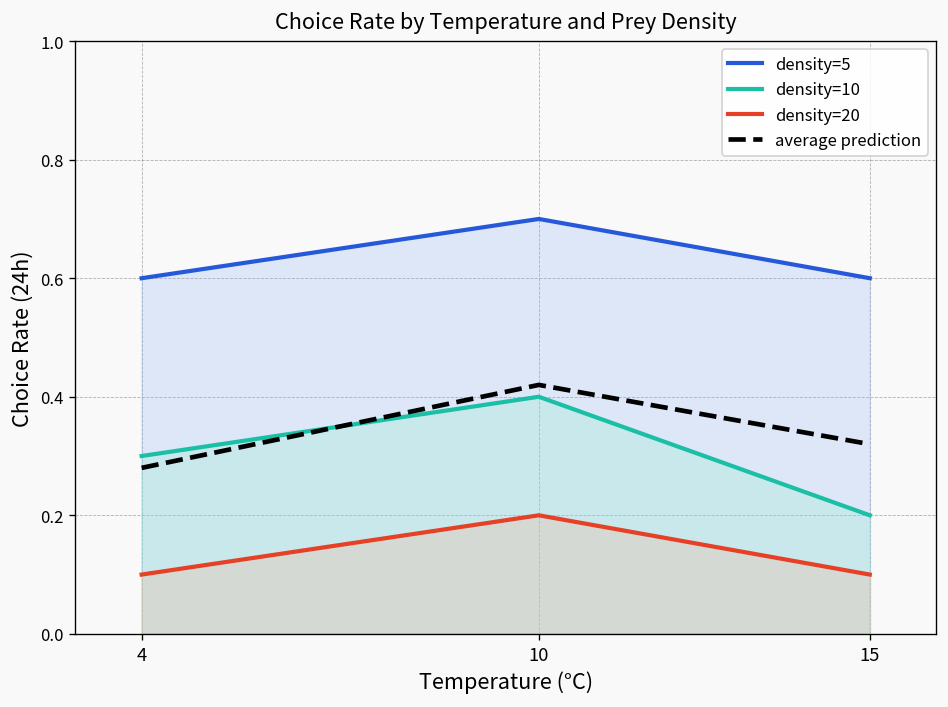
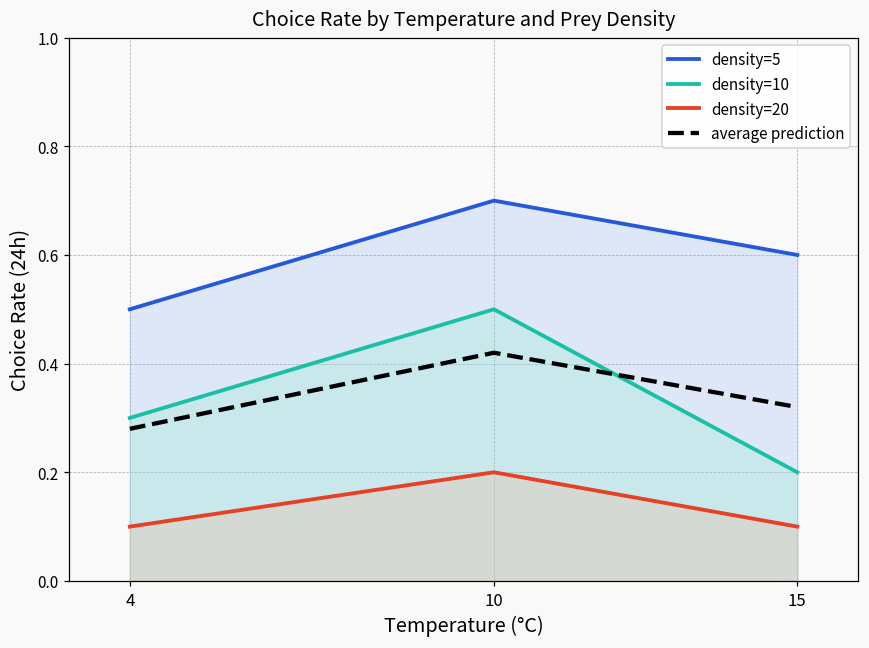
density=5, 4: 0.6 -> 0.5
density=10, 10: 0.4 -> 0.5
